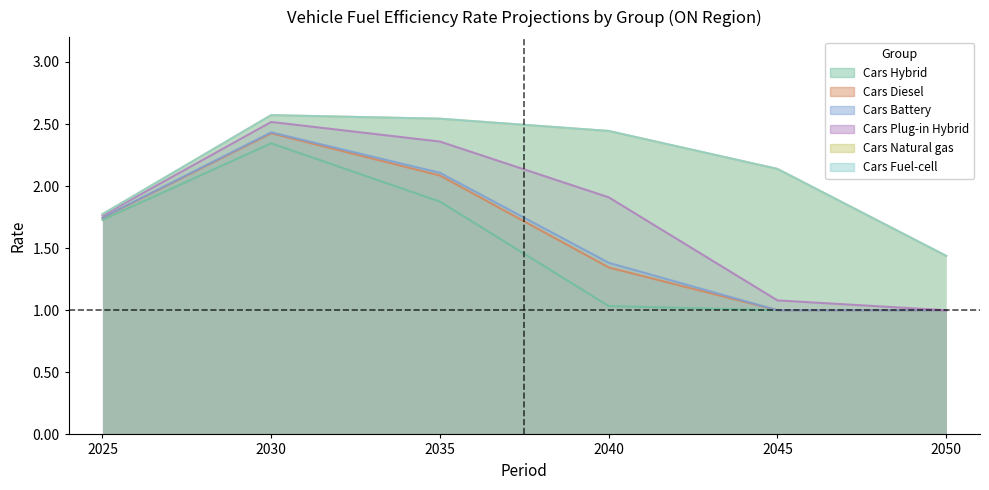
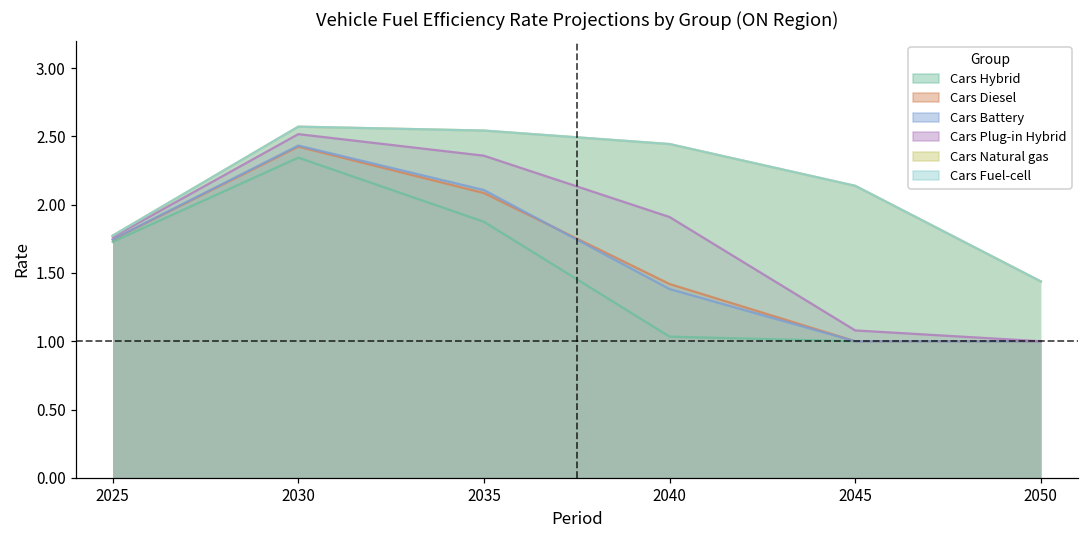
Cars Diesel, 2040: 1.34 -> 1.42
